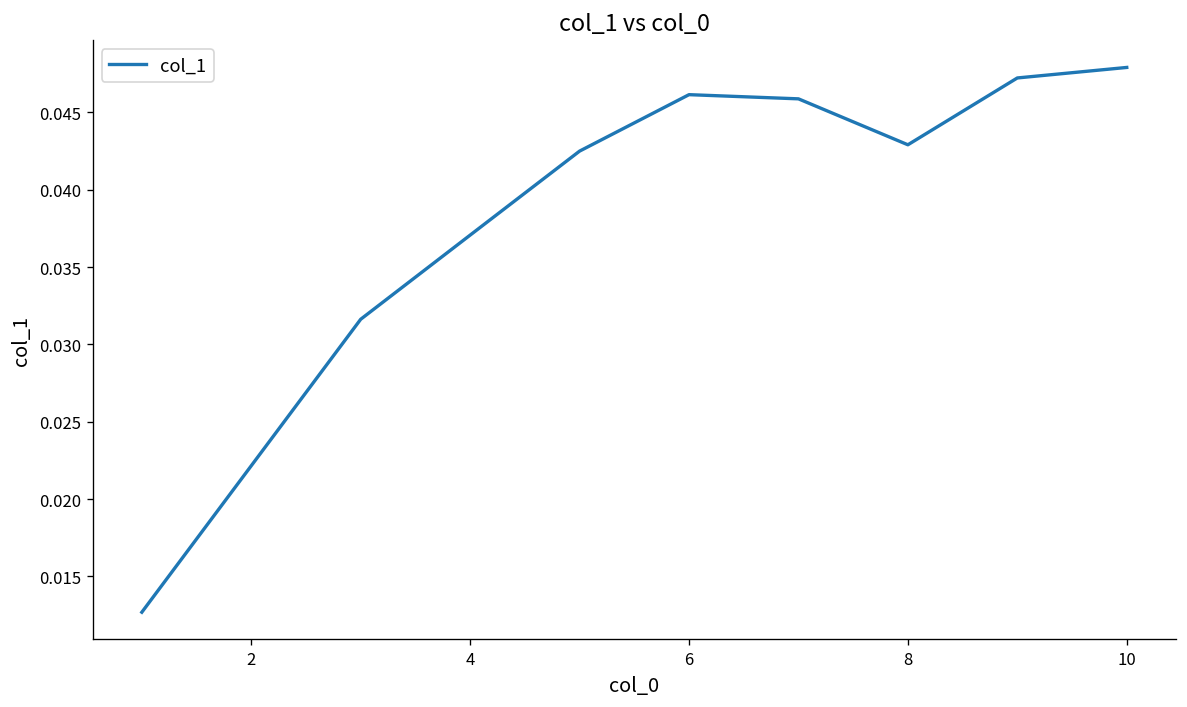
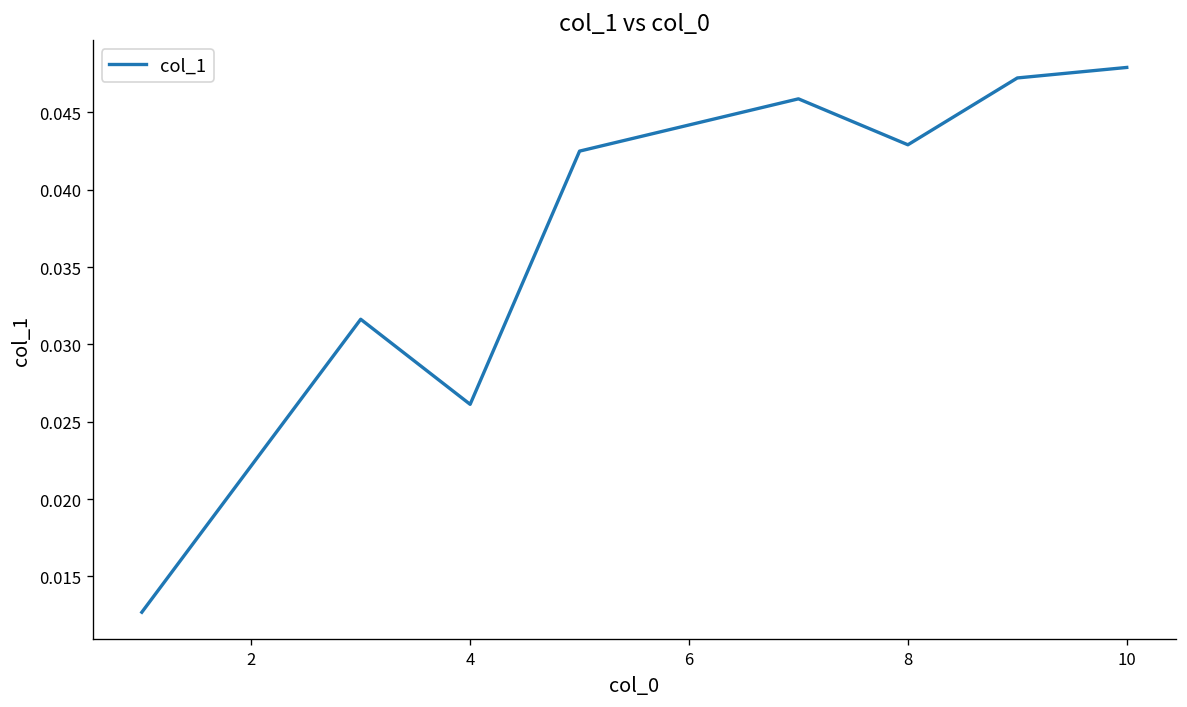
4: 0.0371 -> 0.0261
6: 0.0462 -> 0.0442
